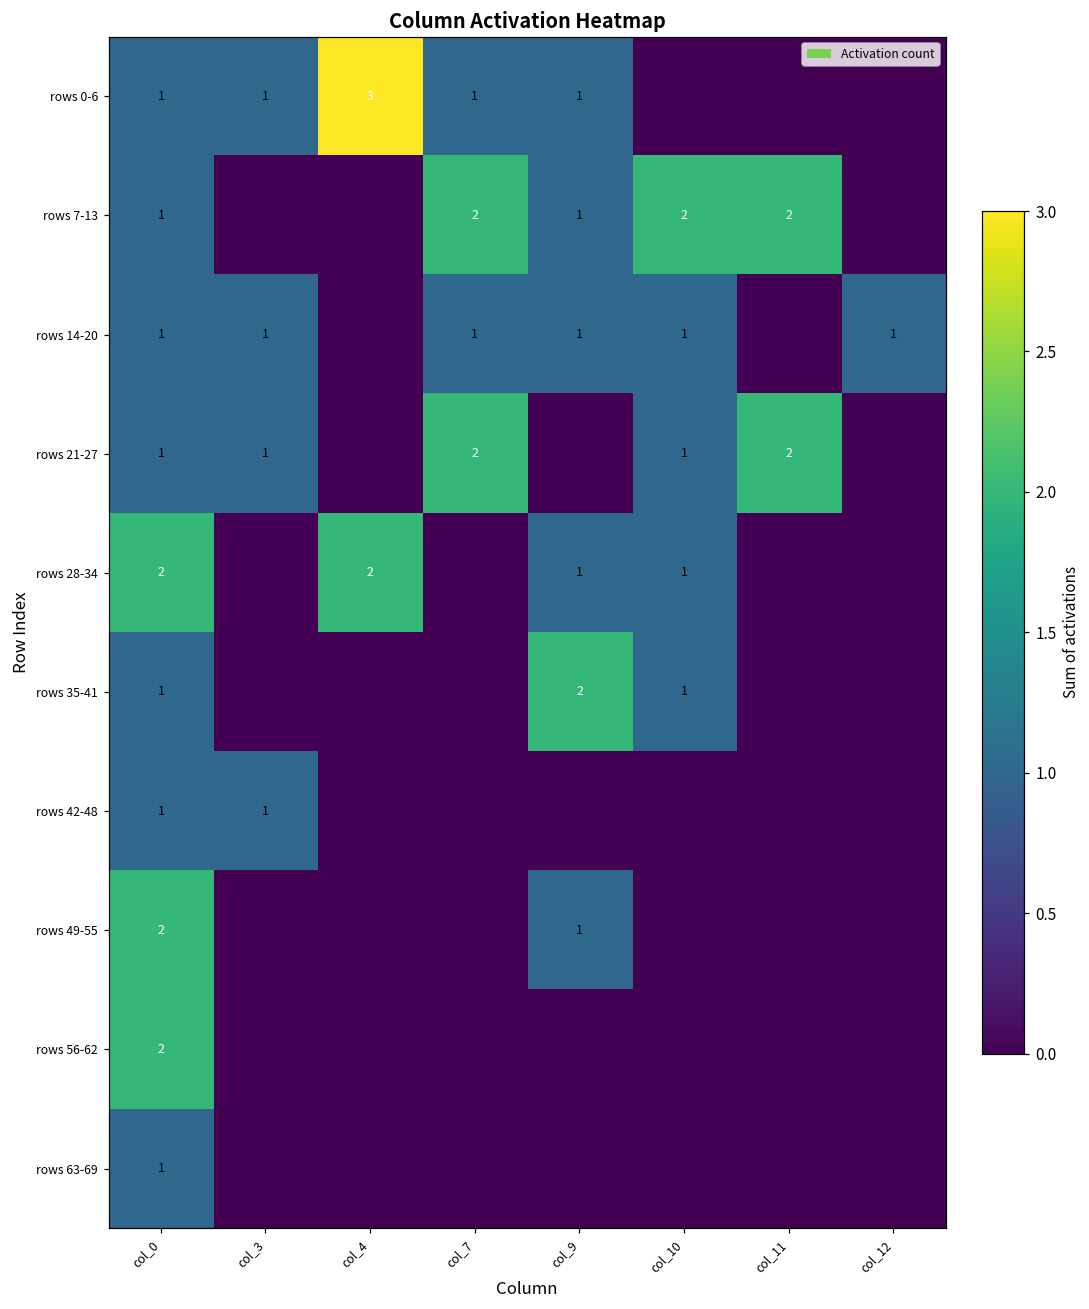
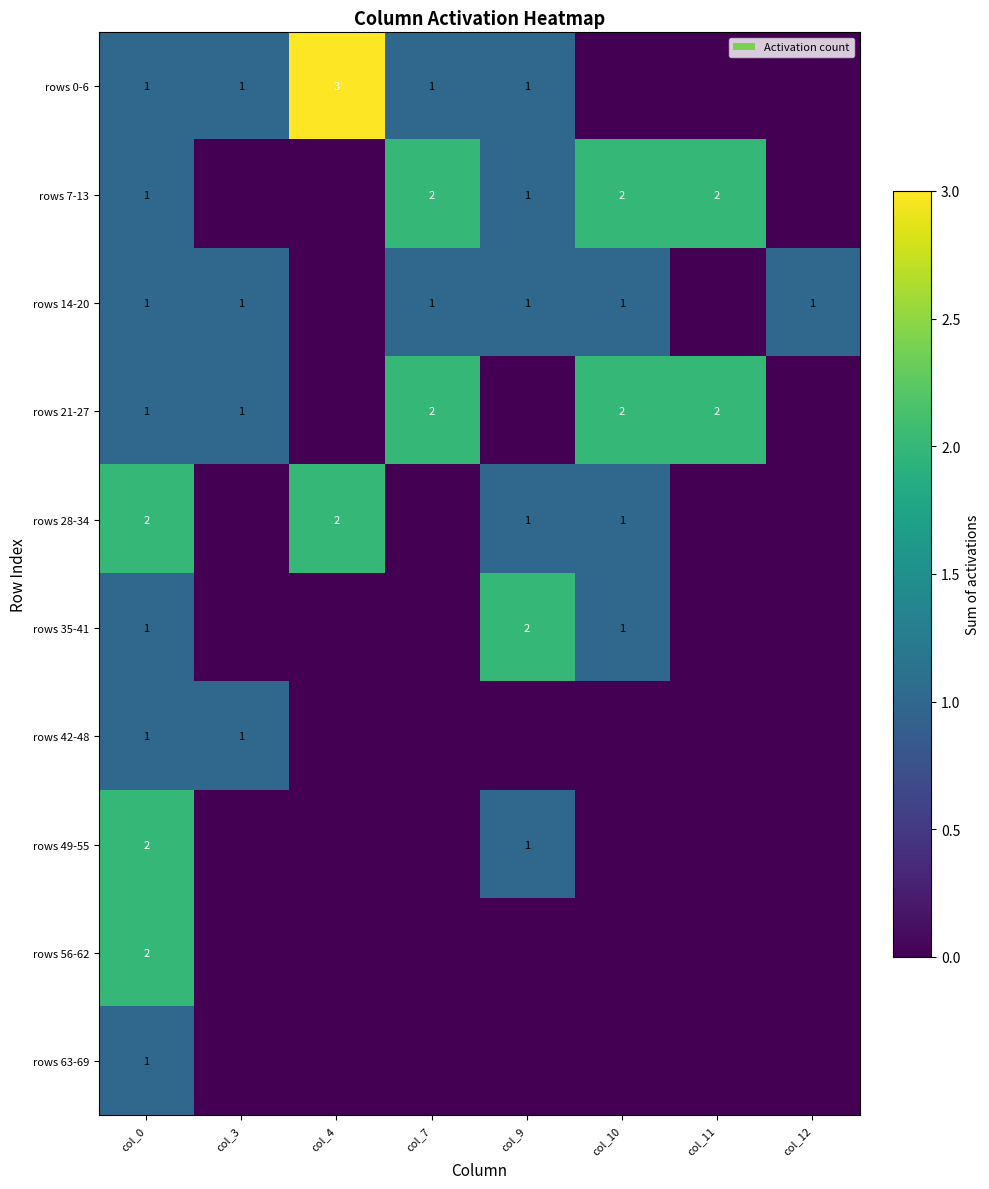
rows 21-27, col_10: 1 -> 2
